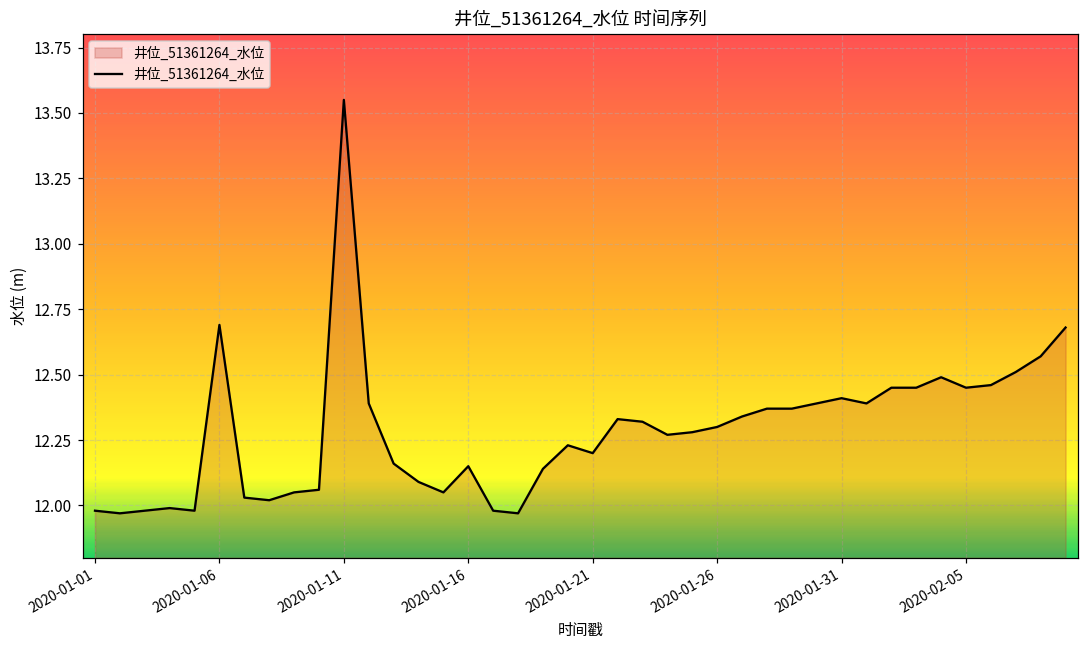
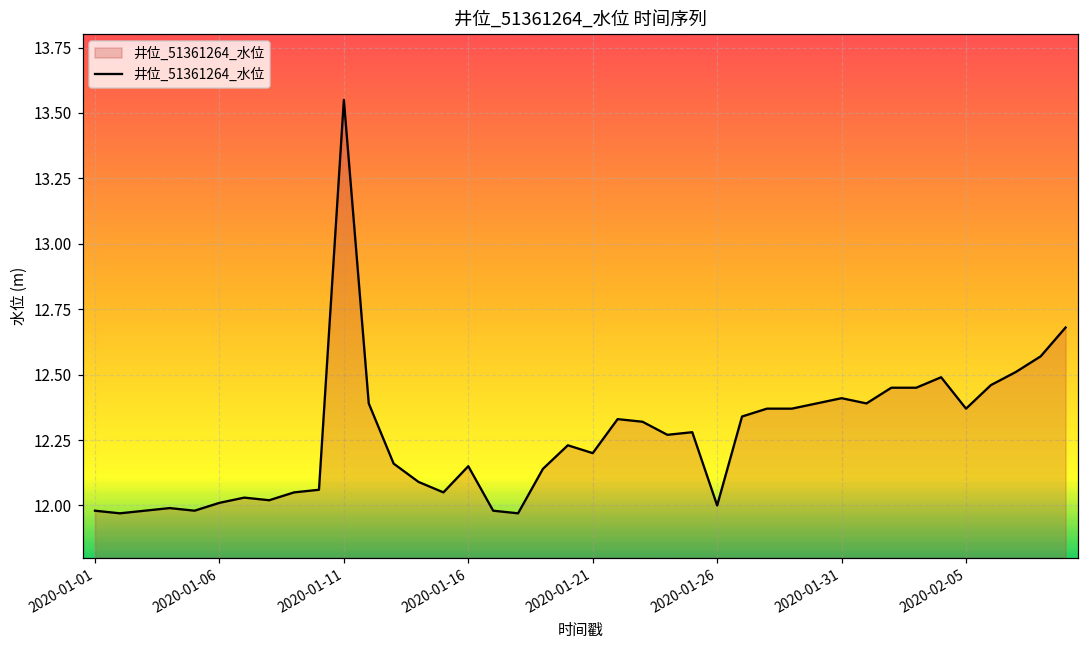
2020-01-06: 12.69 -> 12.01
2020-01-26: 12.3 -> 12.0
2020-02-05: 12.45 -> 12.37
